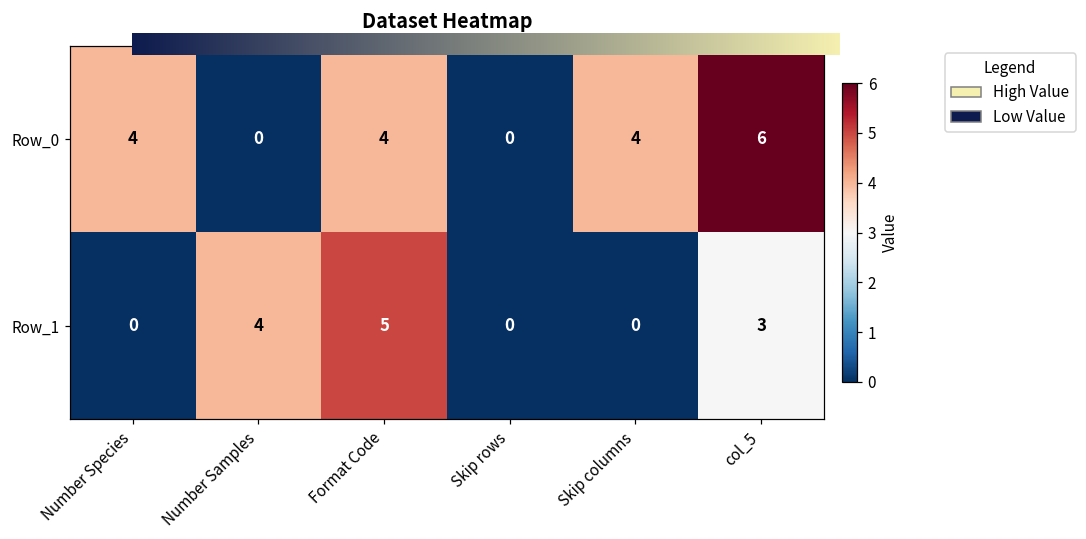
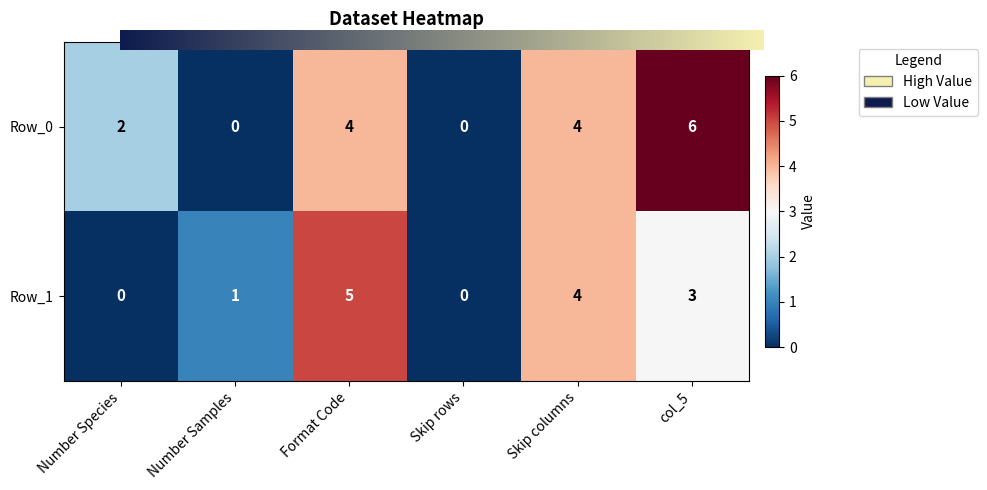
Row_0, Number Species: 4 -> 2
Row_1, Number Samples: 4 -> 1
Row_1, Skip columns: 0 -> 4
